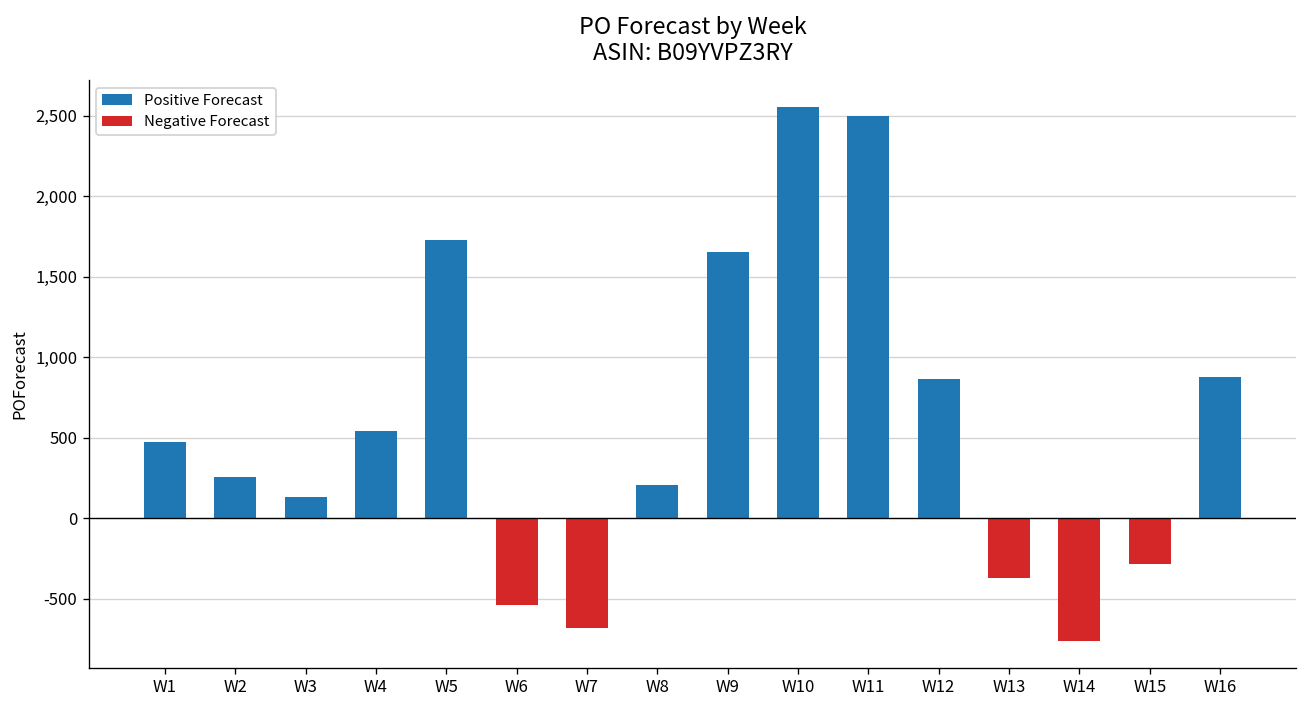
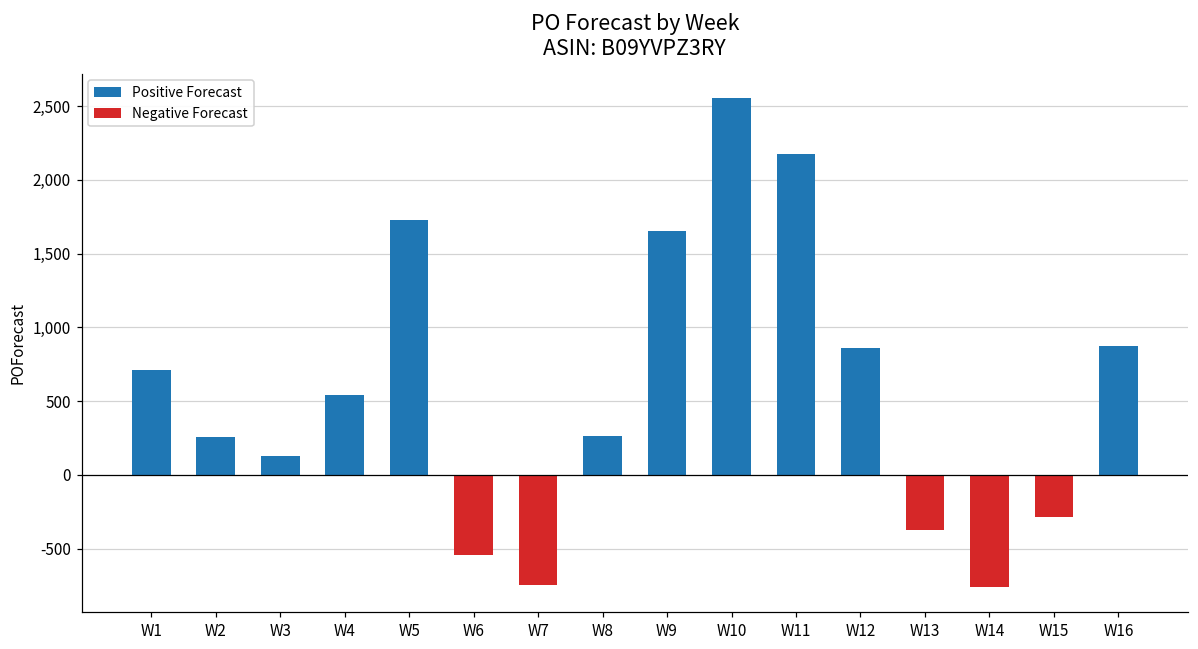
W1: 470 -> 710
W7: -690 -> -750
W8: 200 -> 270
W11: 2,500 -> 2,180
